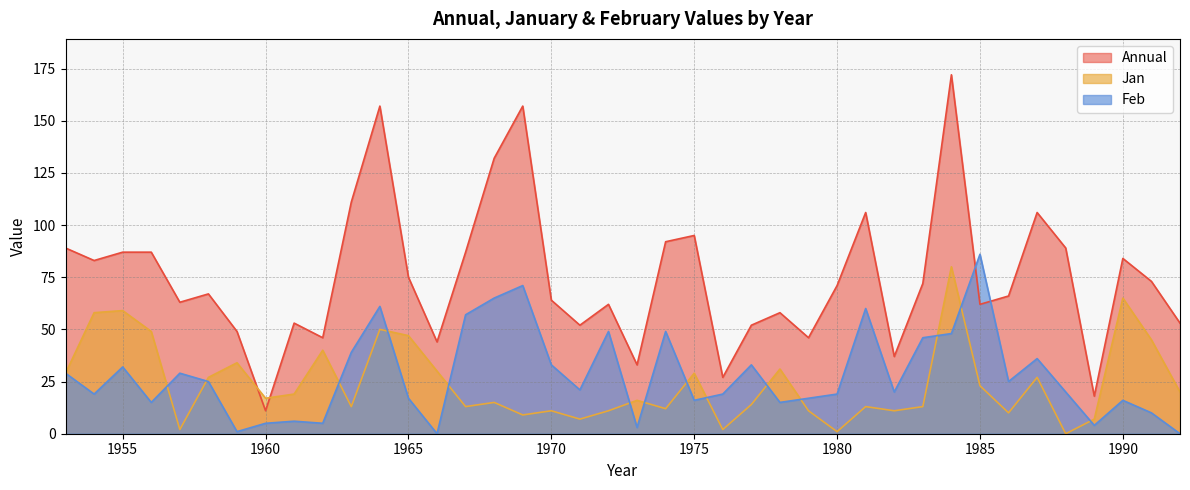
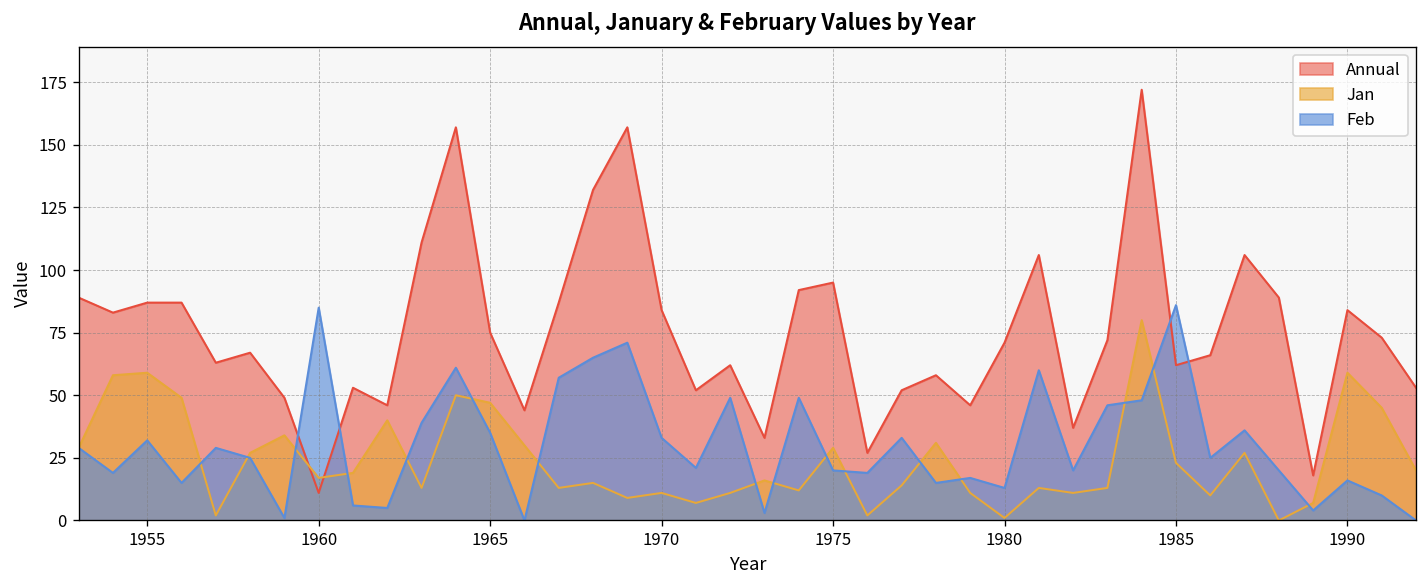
Feb, 1960: 5 -> 85
Feb, 1965: 17 -> 35
Annual, 1970: 64 -> 84
Feb, 1975: 16 -> 20
Feb, 1980: 19 -> 13
Jan, 1990: 65 -> 59
